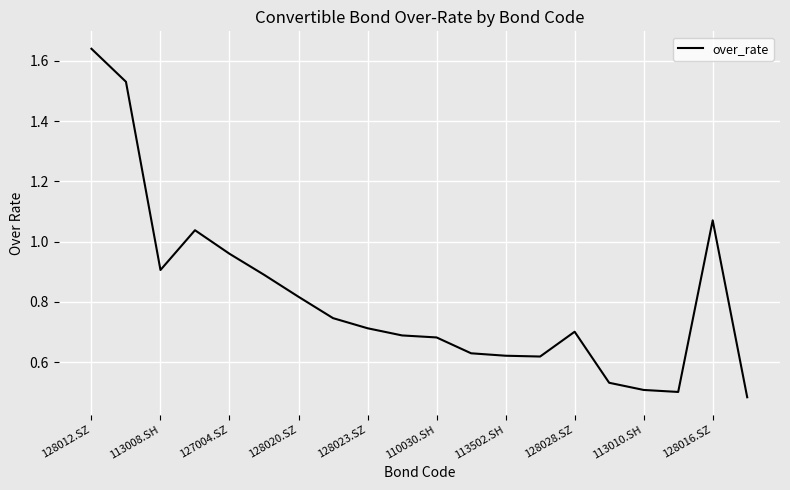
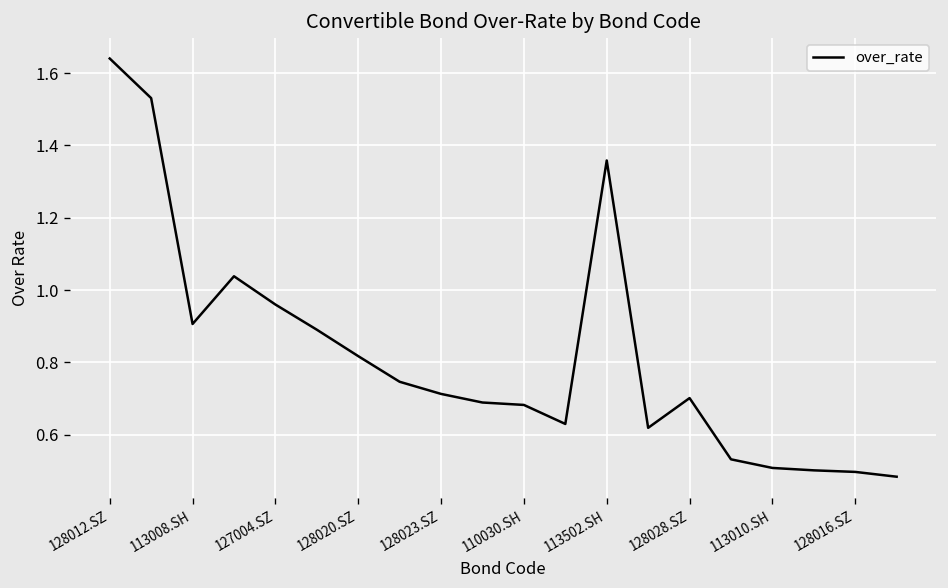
113502.SH: 0.62 -> 1.36
128016.SZ: 1.07 -> 0.50
